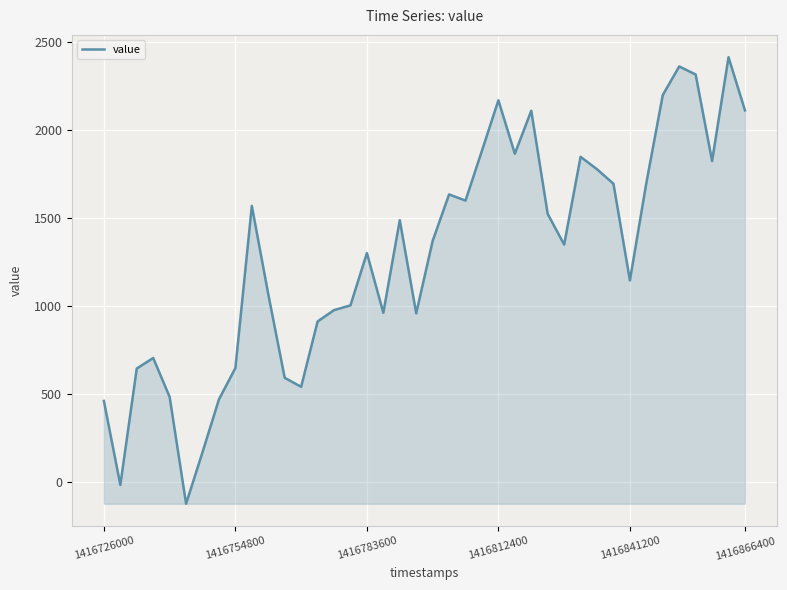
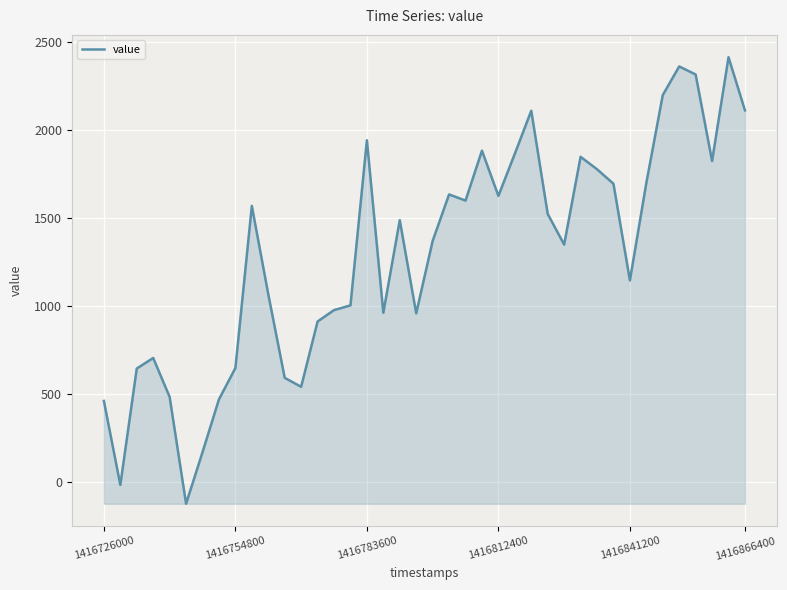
1416783600: 1300 -> 1940
1416812400: 2170 -> 1620
